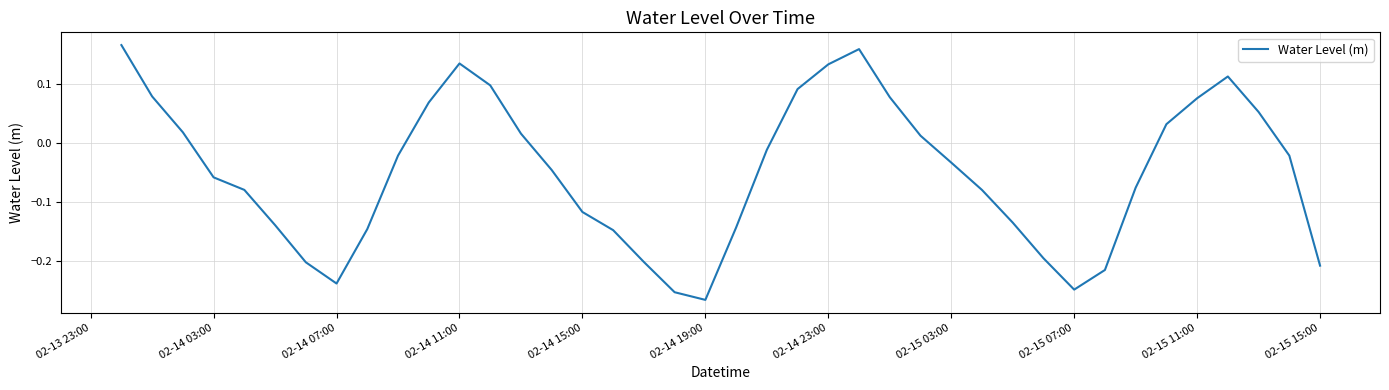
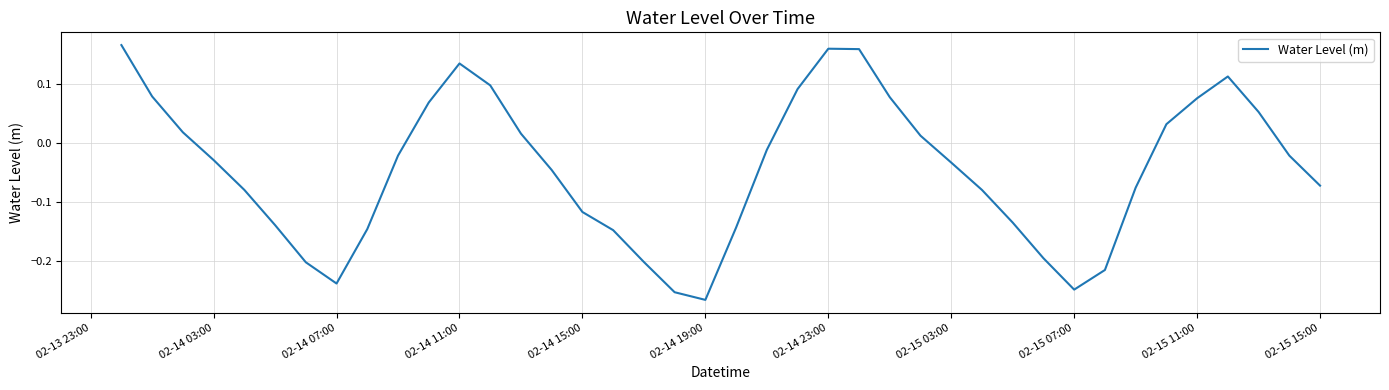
02-14 03:00: -0.06 -> -0.03
02-14 23:00: 0.13 -> 0.16
02-15 15:00: -0.21 -> -0.07
